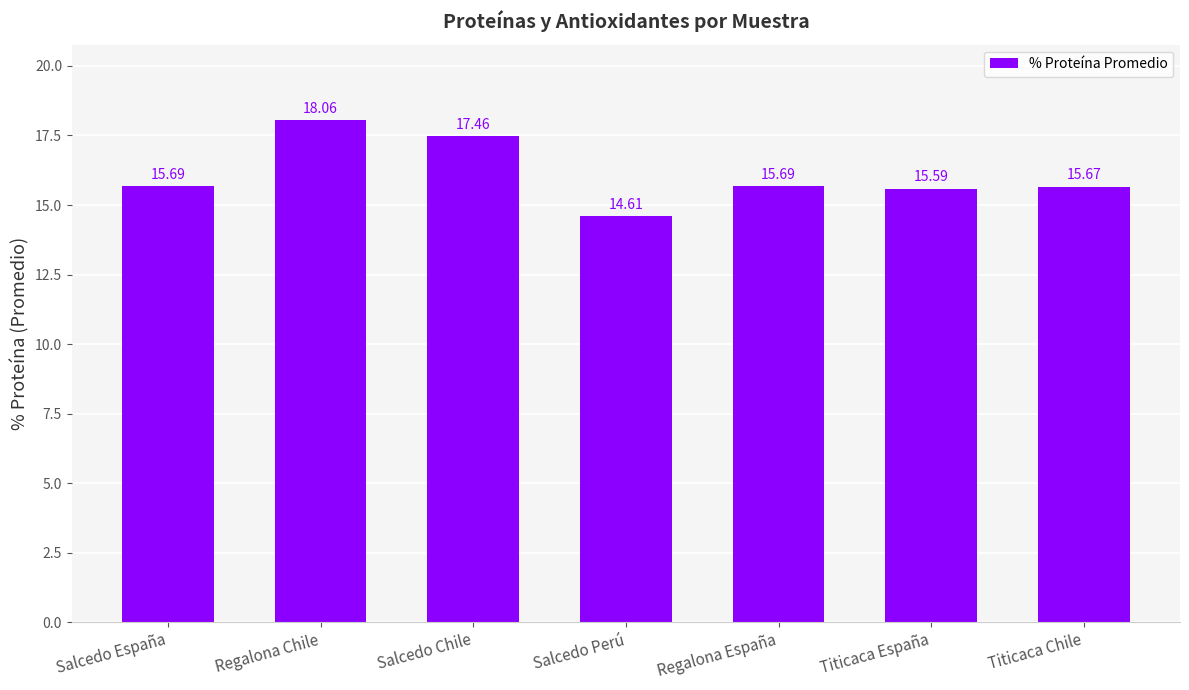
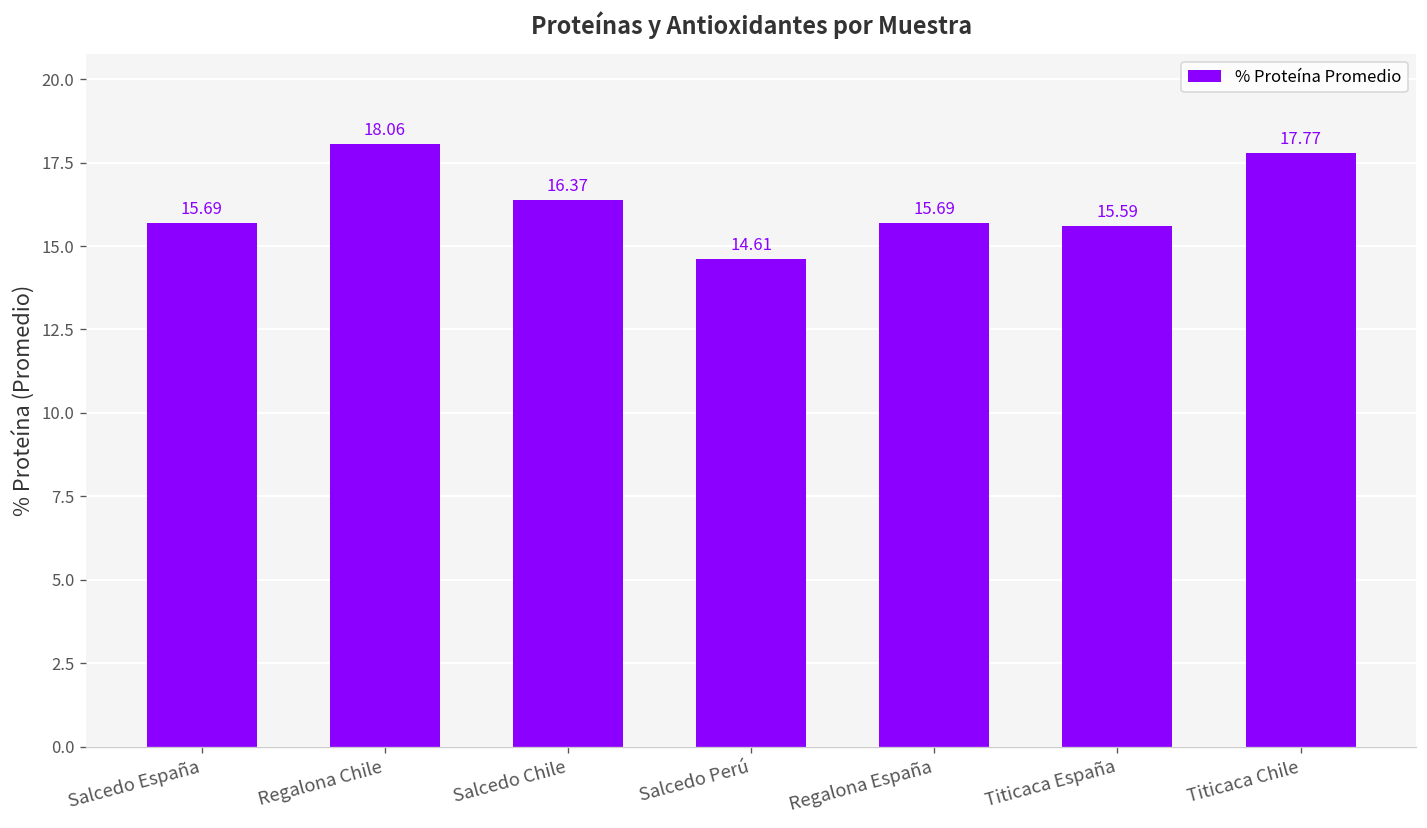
Salcedo Chile: 17.46 -> 16.37
Titicaca Chile: 15.67 -> 17.77
